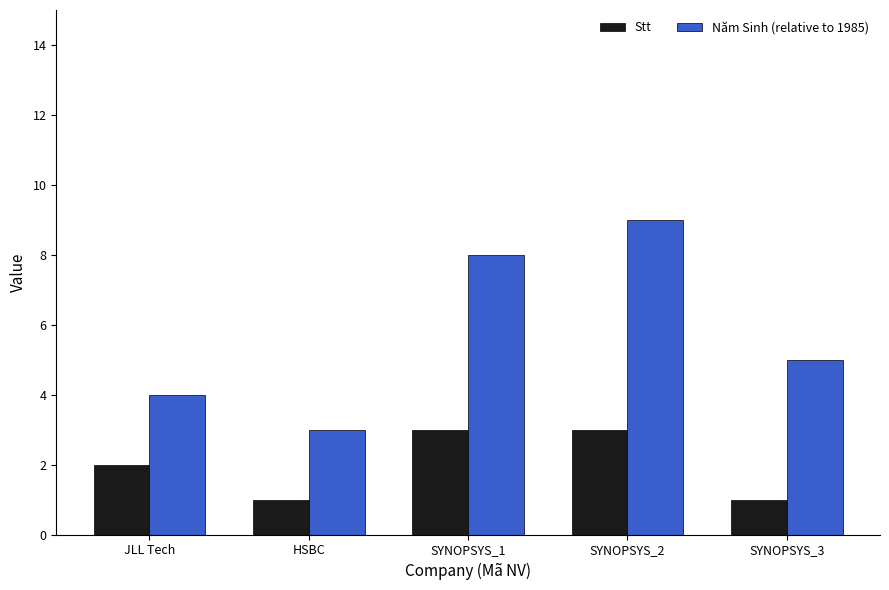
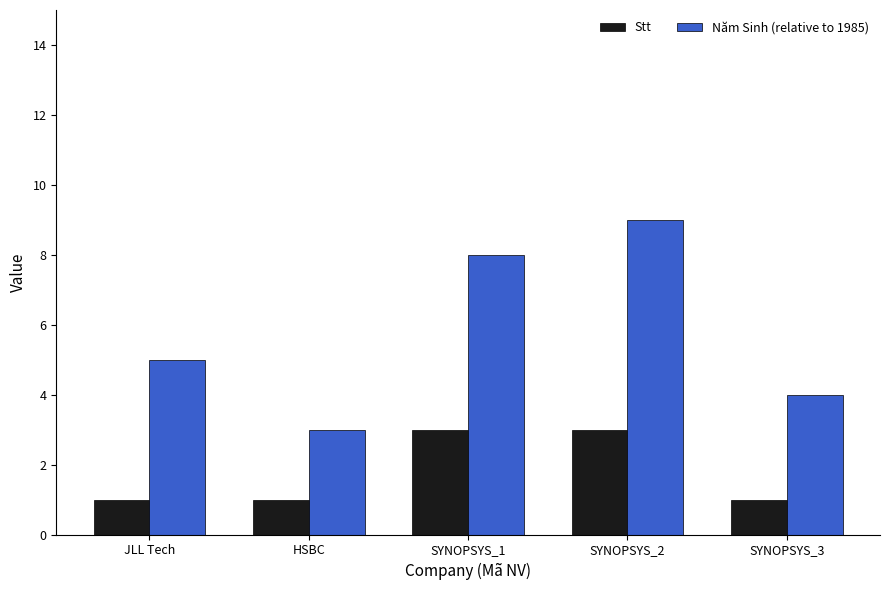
Stt, JLL Tech: 2 -> 1
Năm Sinh (relative to 1985), JLL Tech: 4.0 -> 5.0
Năm Sinh (relative to 1985), SYNOPSYS_3: 5.0 -> 4.0
